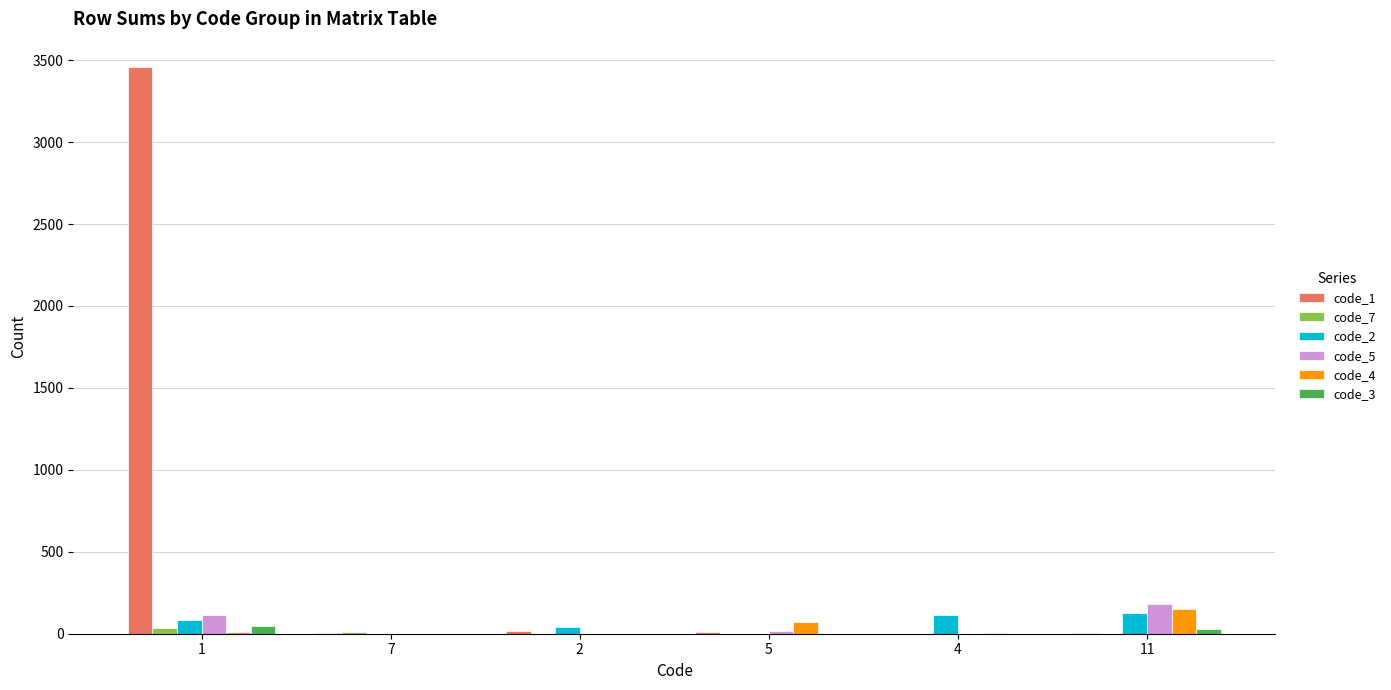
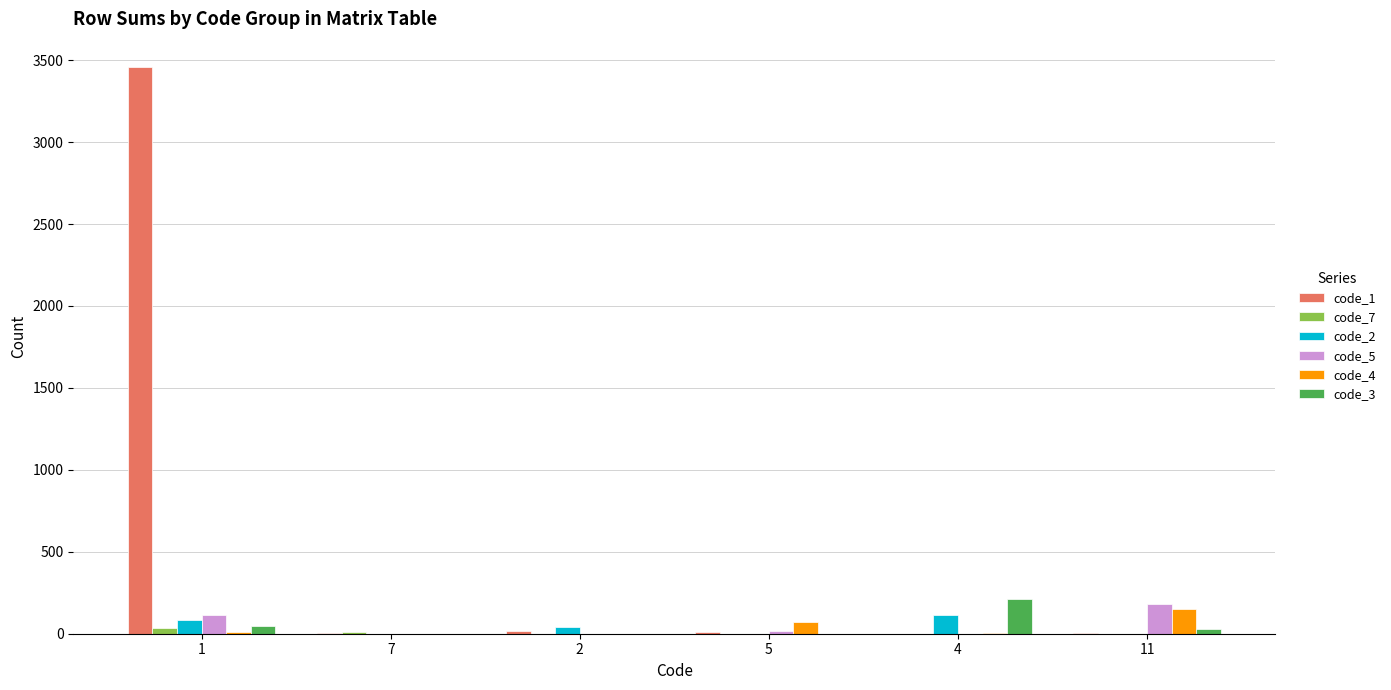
code_3, 4: 0 -> 210
code_2, 11: 130 -> 0
